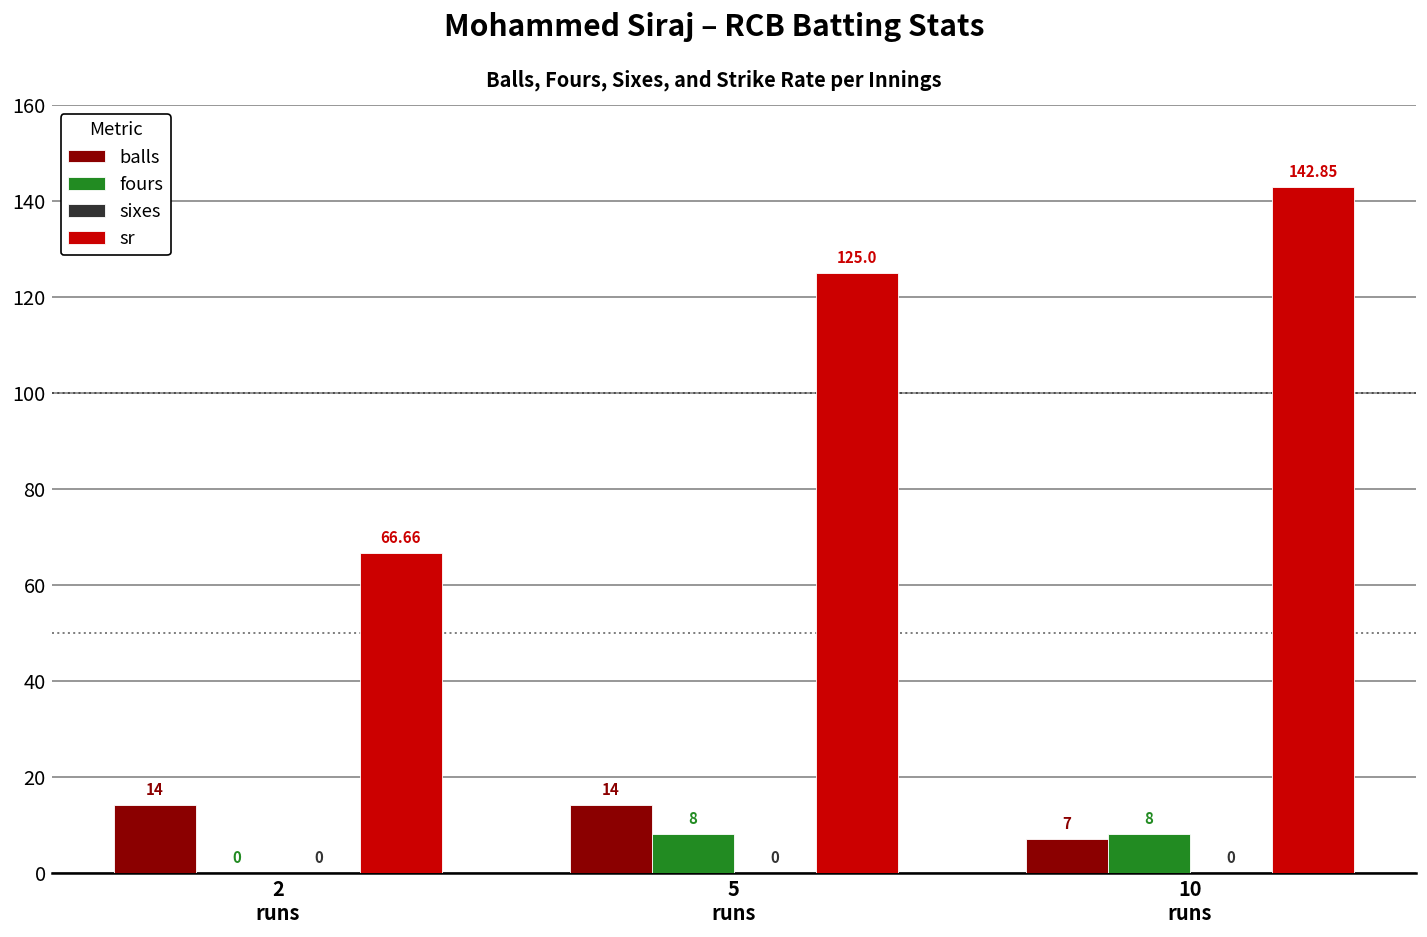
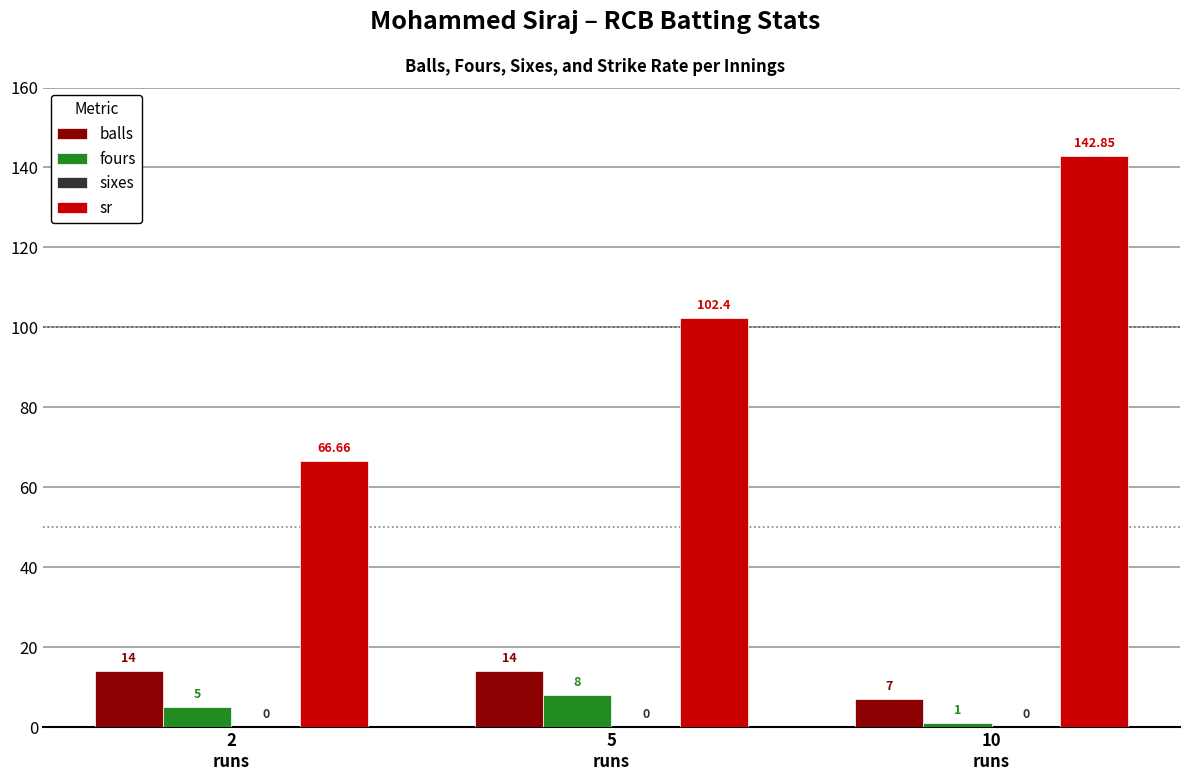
fours, 2 runs: 0 -> 5
sr, 5 runs: 125.0 -> 102.4
fours, 10 runs: 8 -> 1
